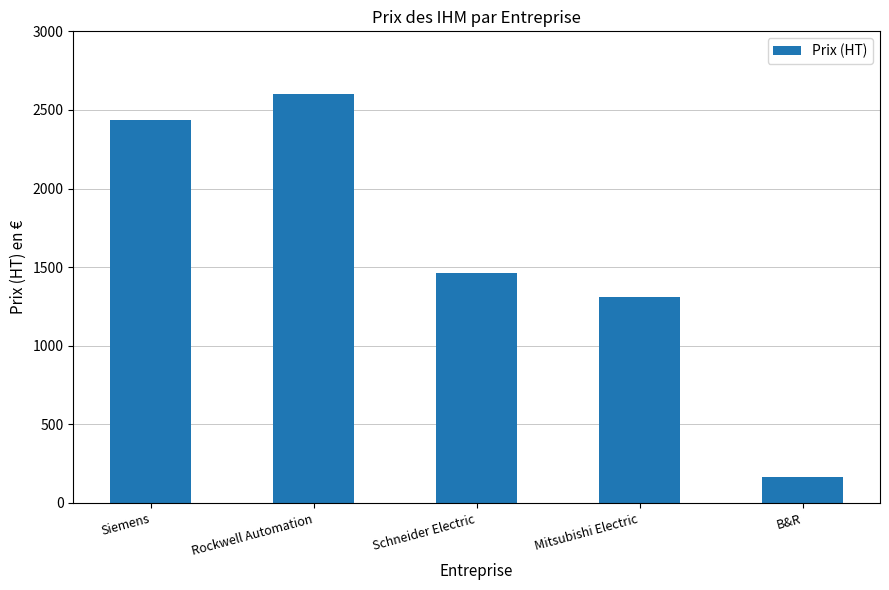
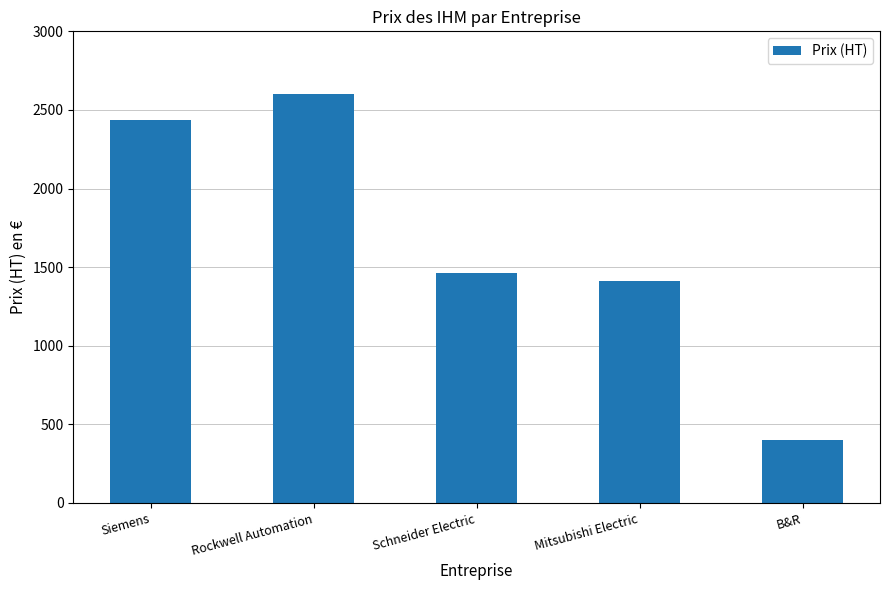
Mitsubishi Electric: 1310 -> 1410
B&R: 170 -> 400
